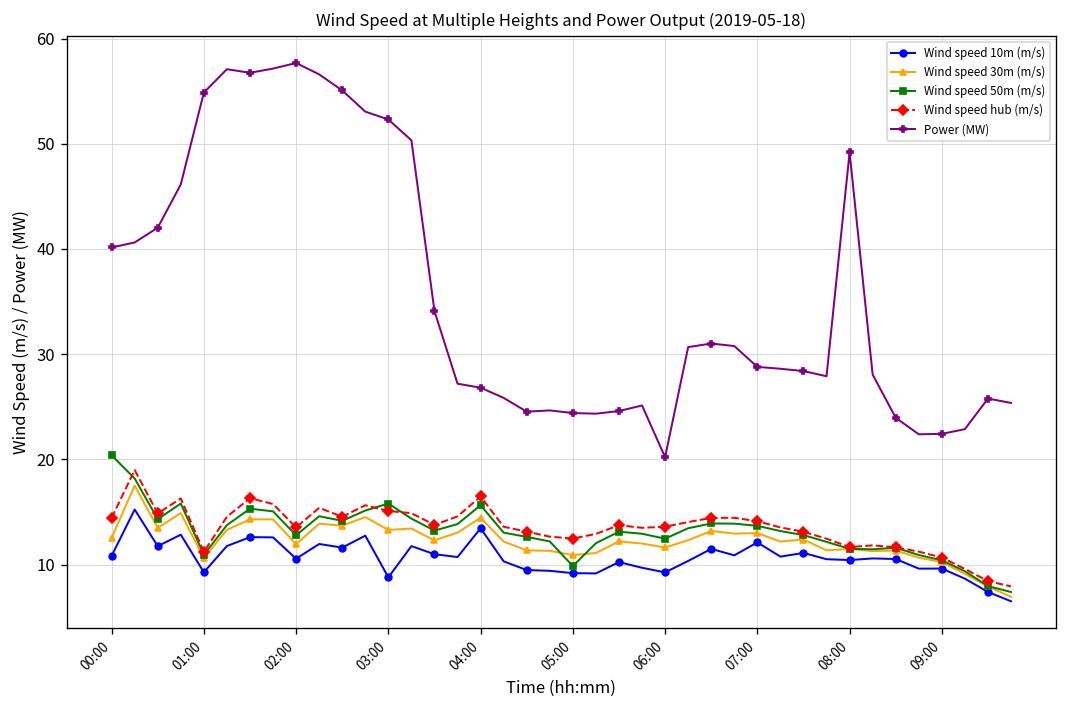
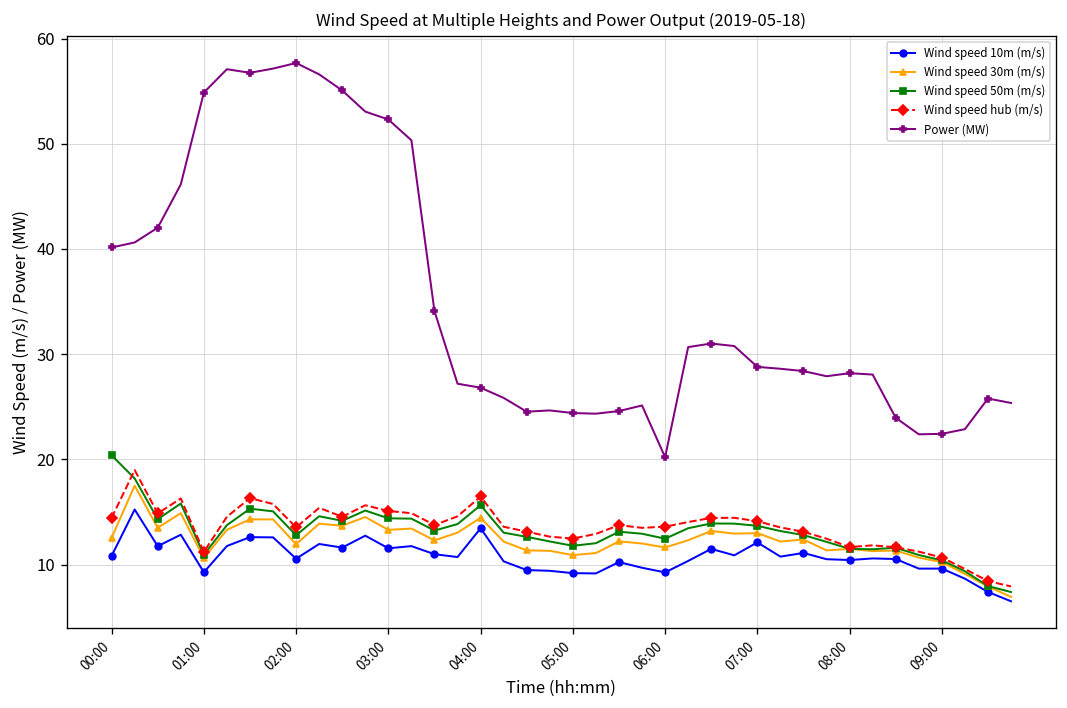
Wind speed 10m (m/s), 03:00: 9 -> 12
Wind speed 50m (m/s), 03:00: 16 -> 14
Wind speed 50m (m/s), 05:00: 10 -> 12
Power (MW), 08:00: 49 -> 28
